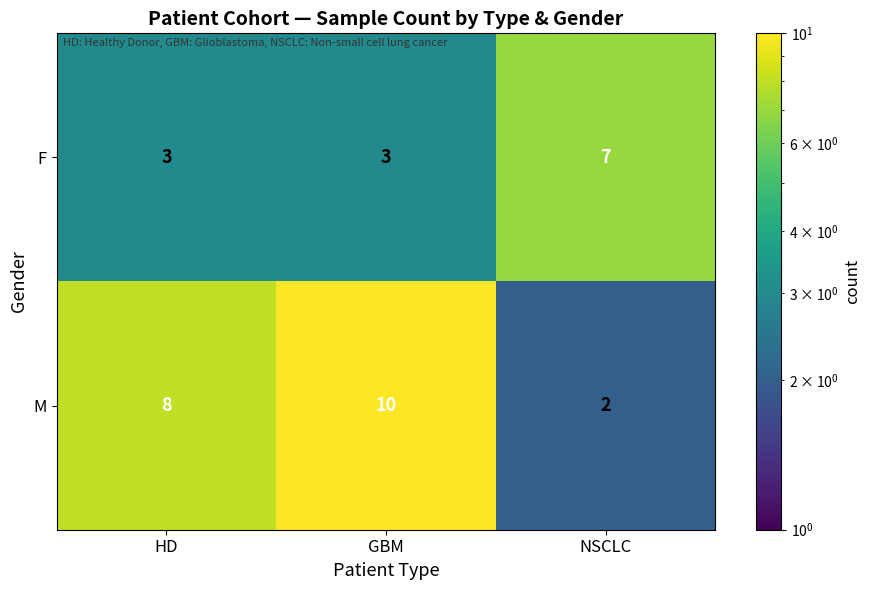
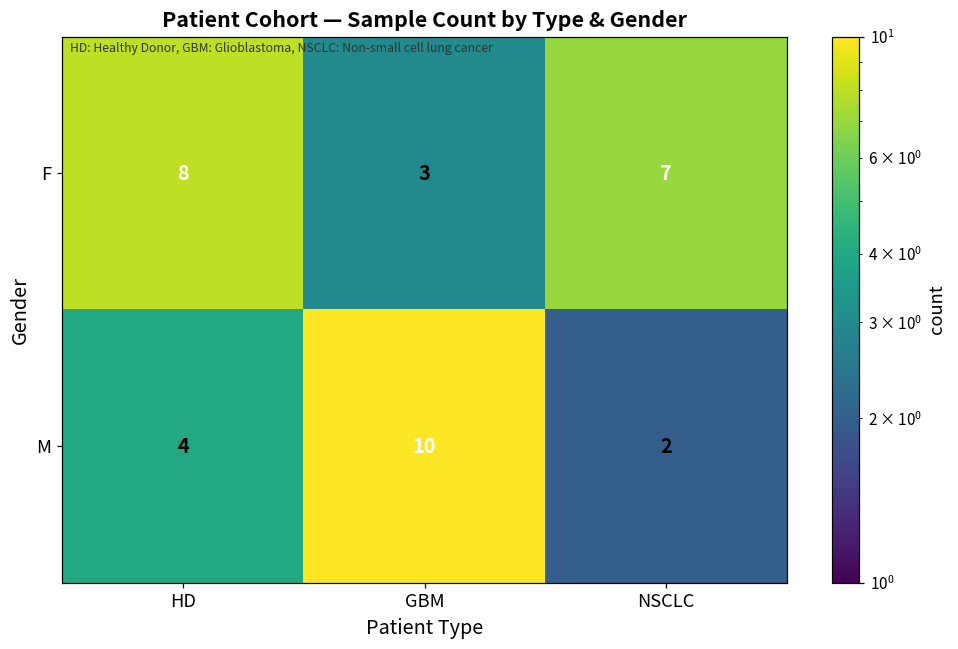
F, HD: 3 -> 8
M, HD: 8 -> 4
